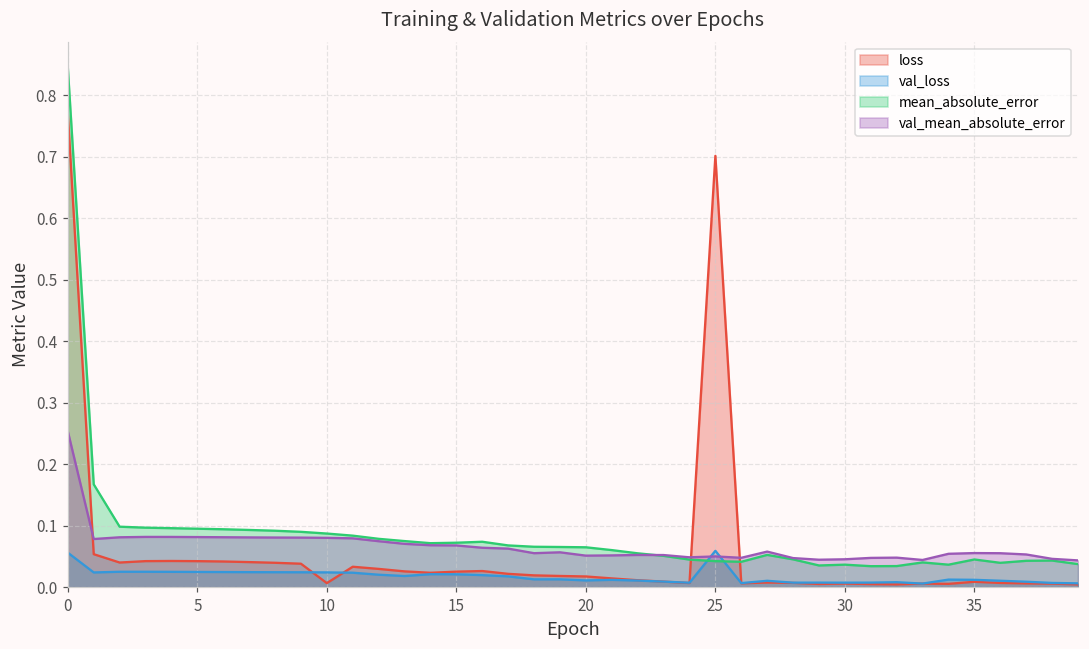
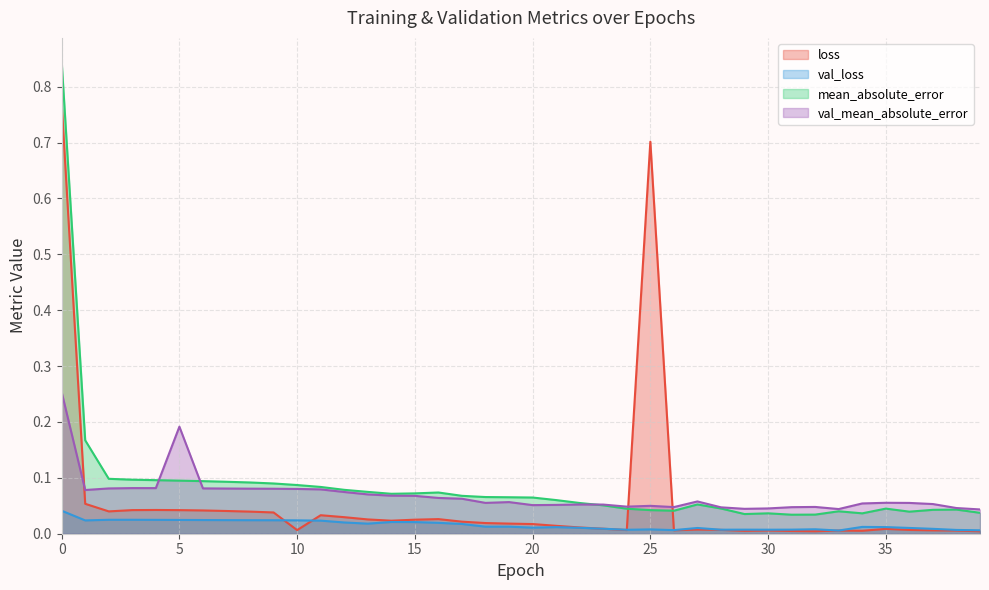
val_loss, 0: 0.06 -> 0.04
val_mean_absolute_error, 5: 0.08 -> 0.19
val_loss, 25: 0.06 -> 0.01
